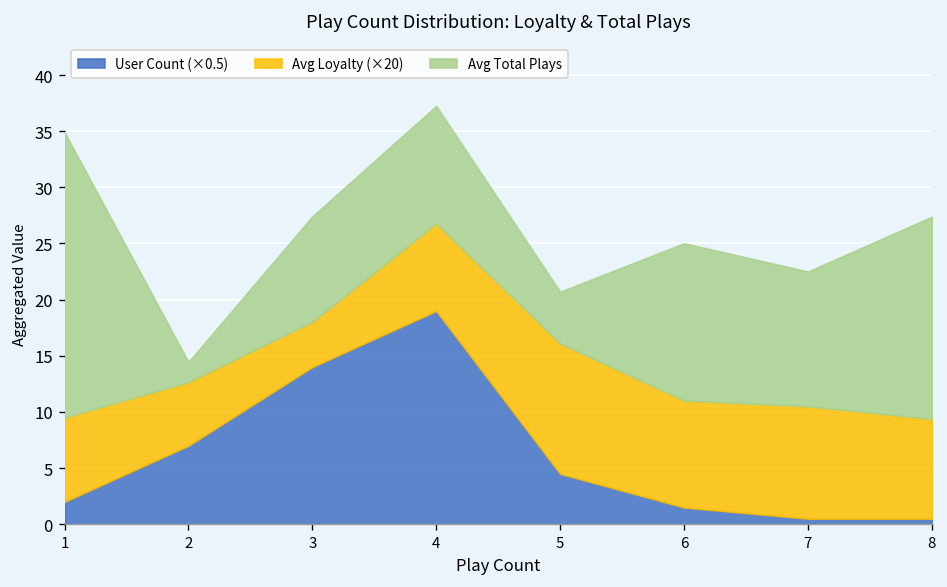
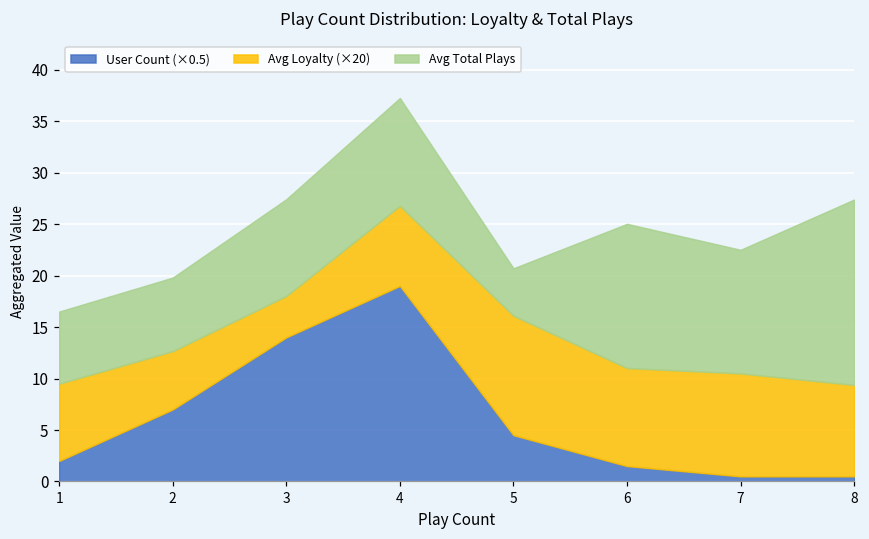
Avg Total Plays, 1: 25 -> 7
Avg Total Plays, 2: 2 -> 7
